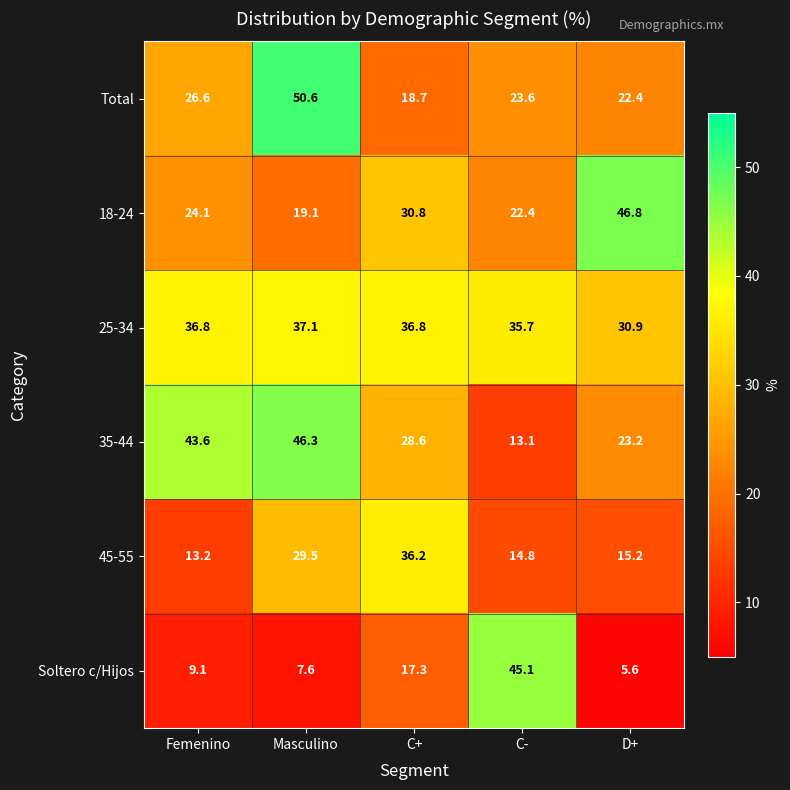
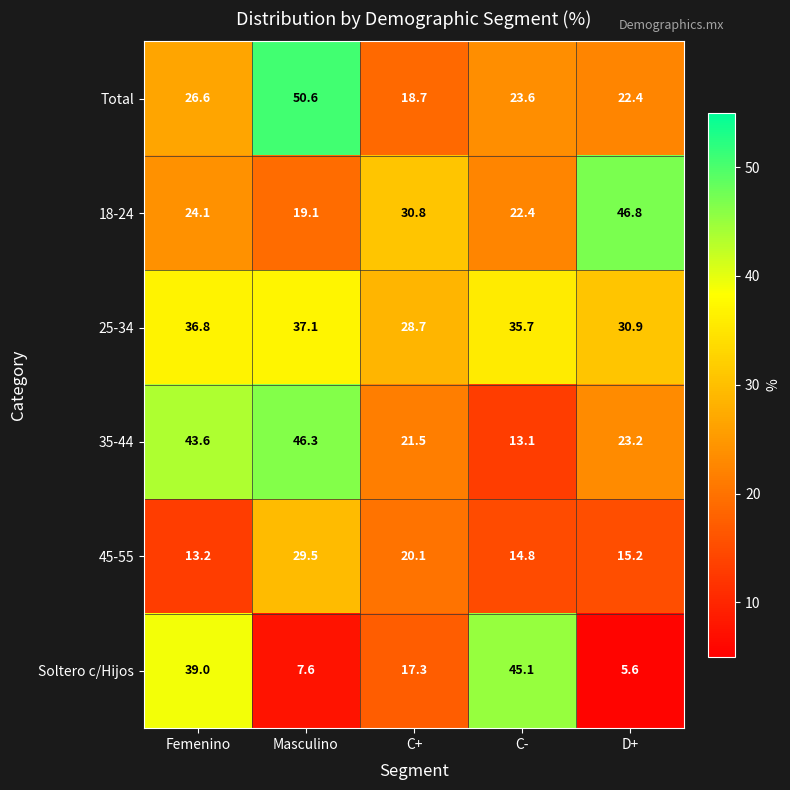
25-34, C+: 36.8 -> 28.7
35-44, C+: 28.6 -> 21.5
45-55, C+: 36.2 -> 20.1
Soltero c/Hijos, Femenino: 9.1 -> 39.0
